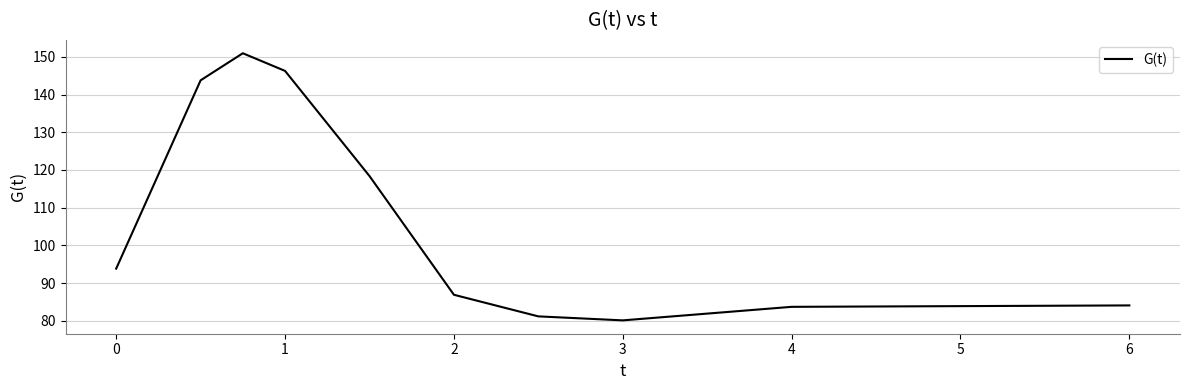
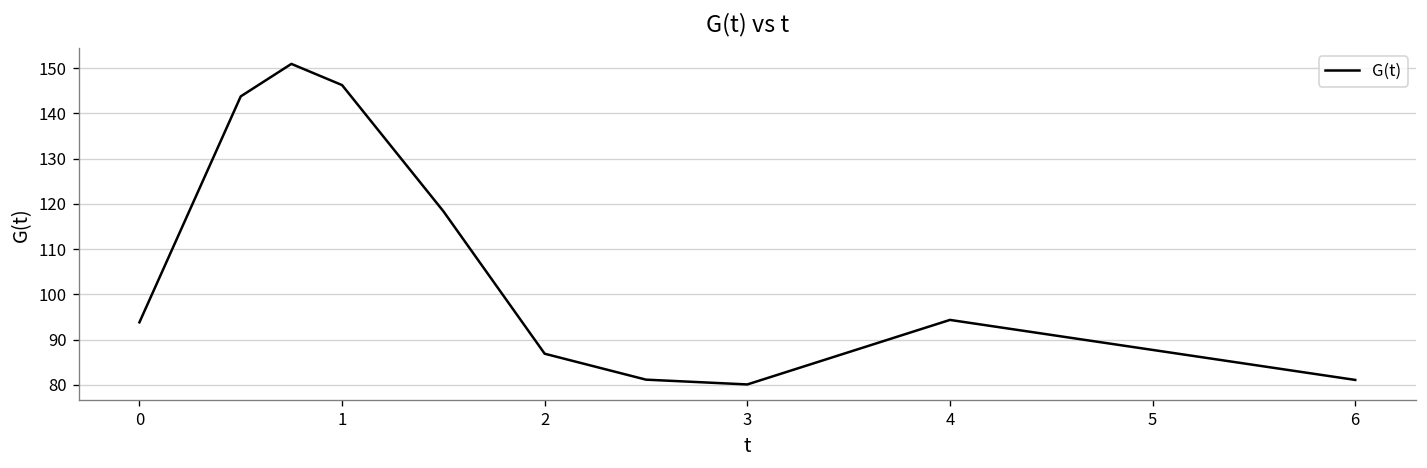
4: 84 -> 94
6: 84 -> 81
